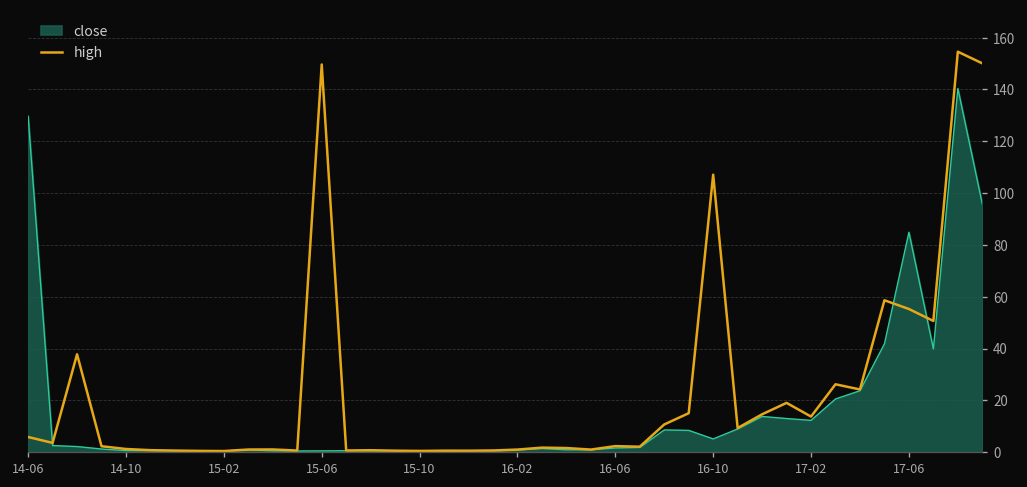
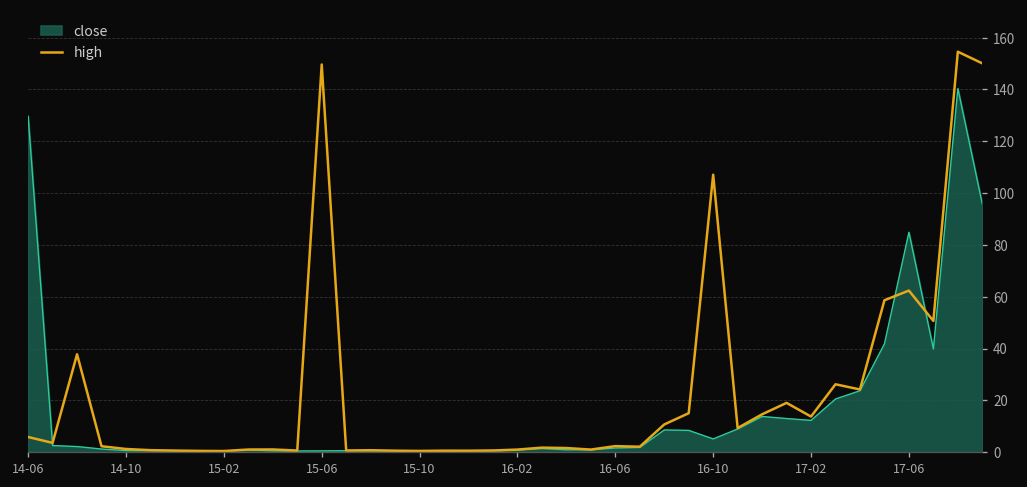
high, 17-06: 55 -> 62
